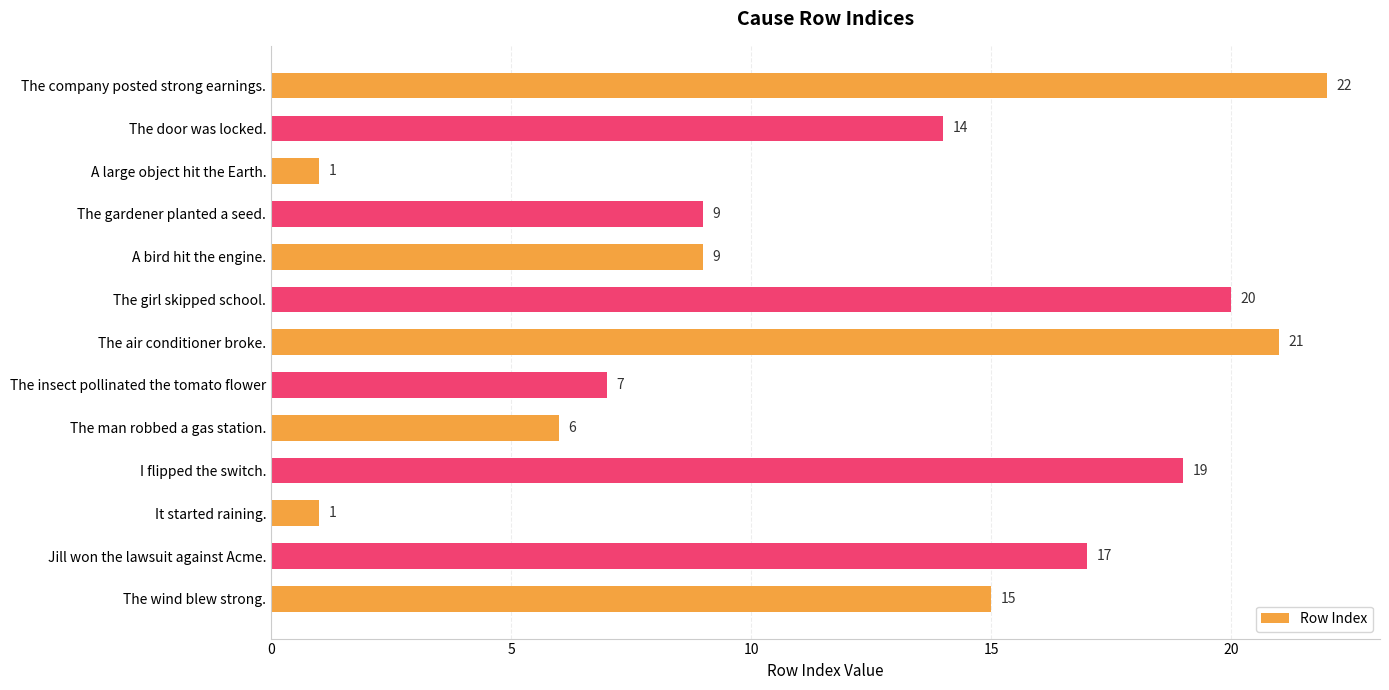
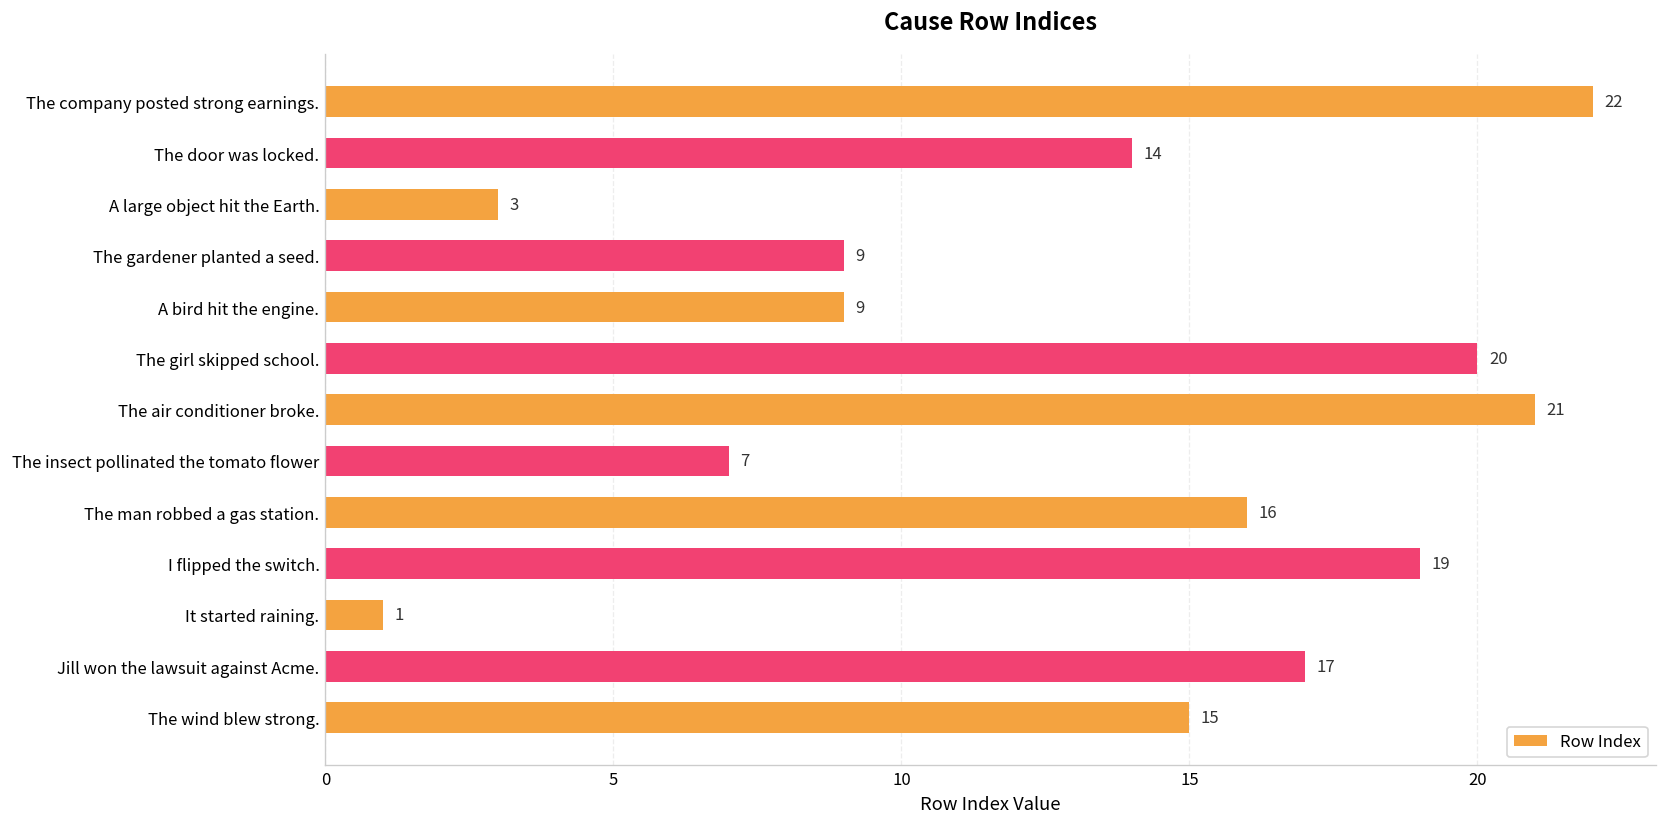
A large object hit the Earth.: 1 -> 3
The man robbed a gas station.: 6 -> 16
